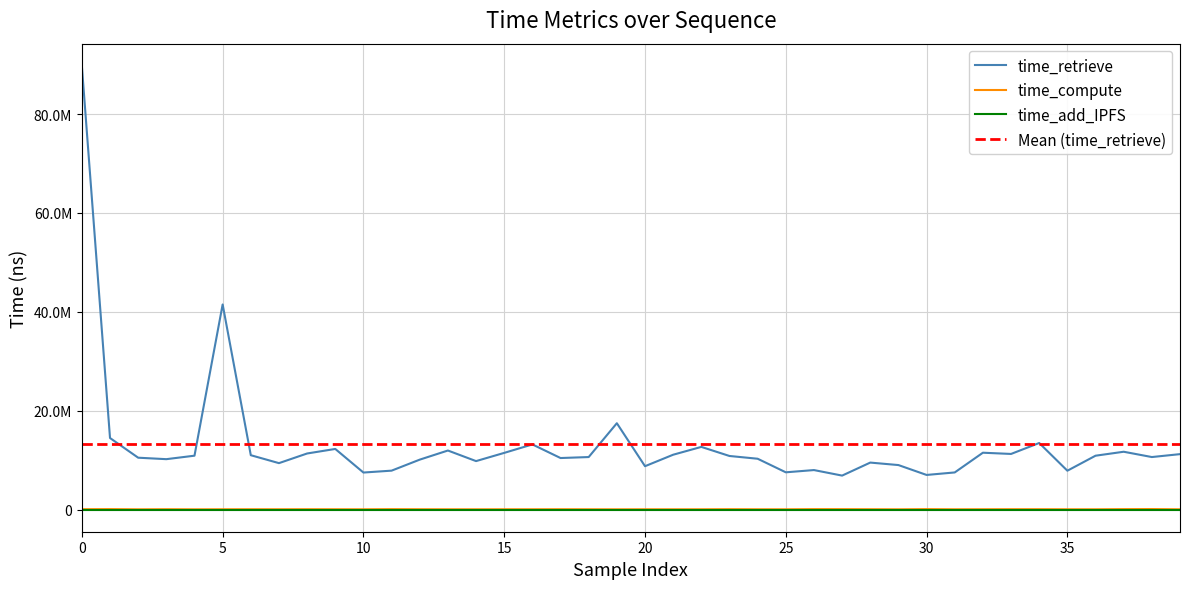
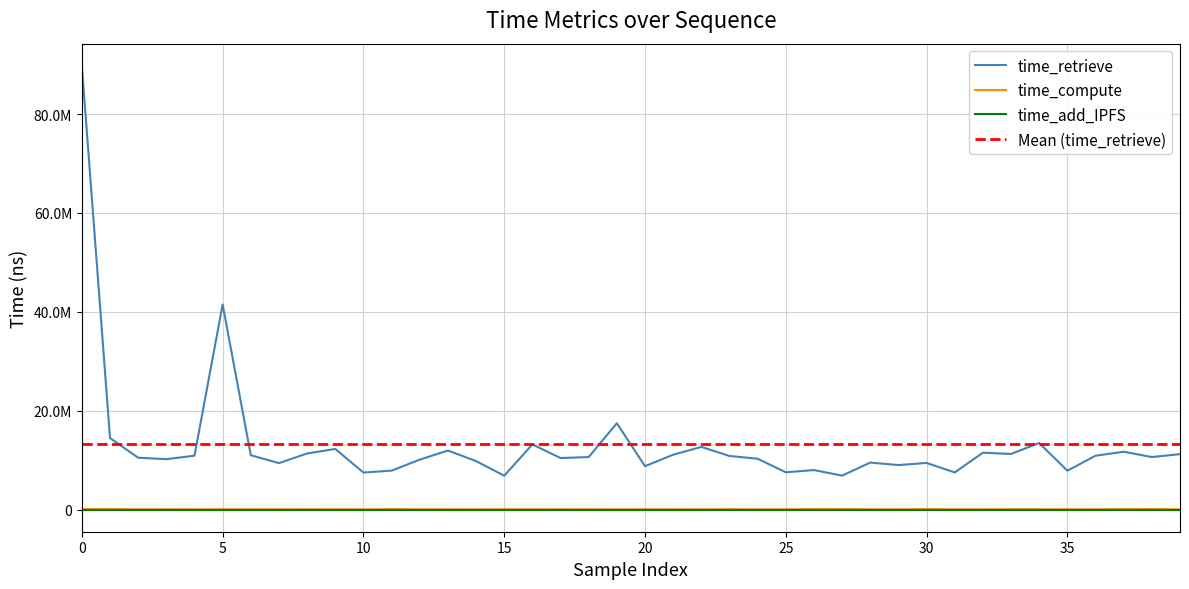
time_retrieve, 15: 11000000 -> 7000000
time_retrieve, 30: 7000000 -> 9000000
